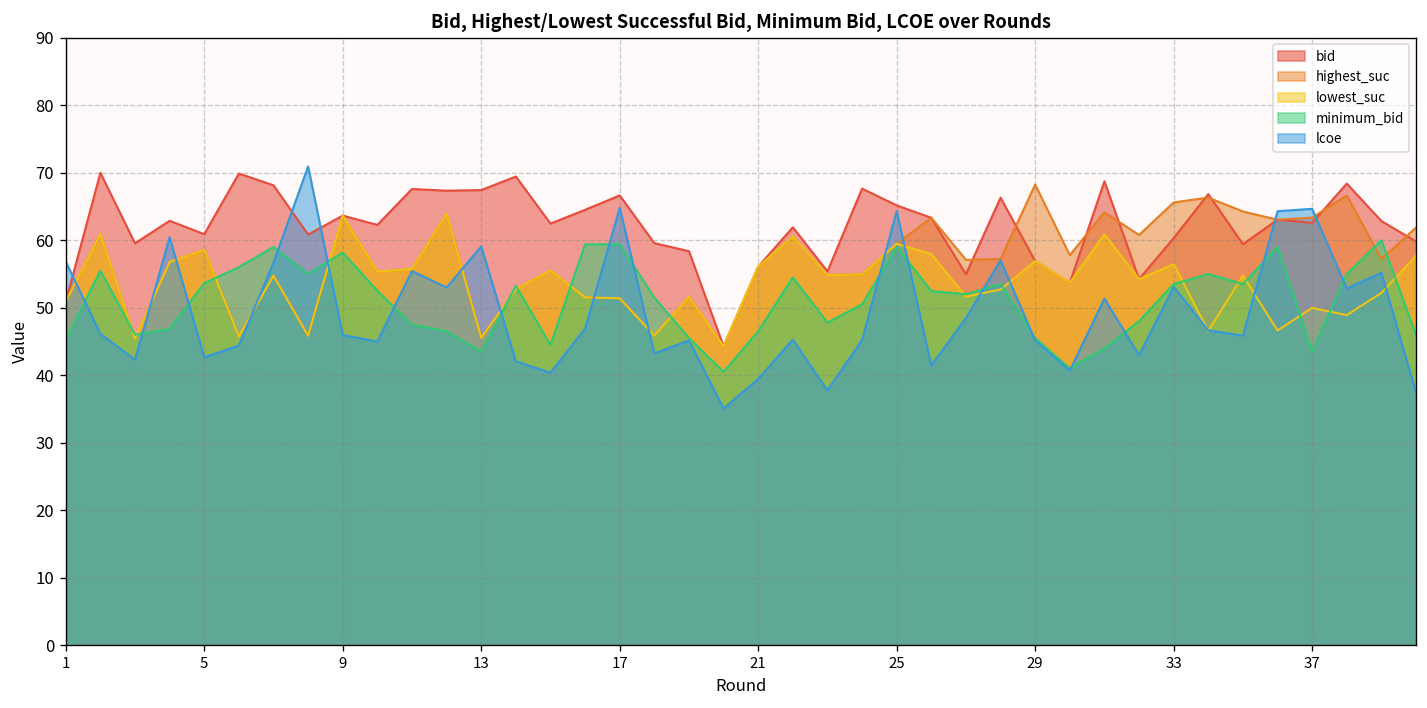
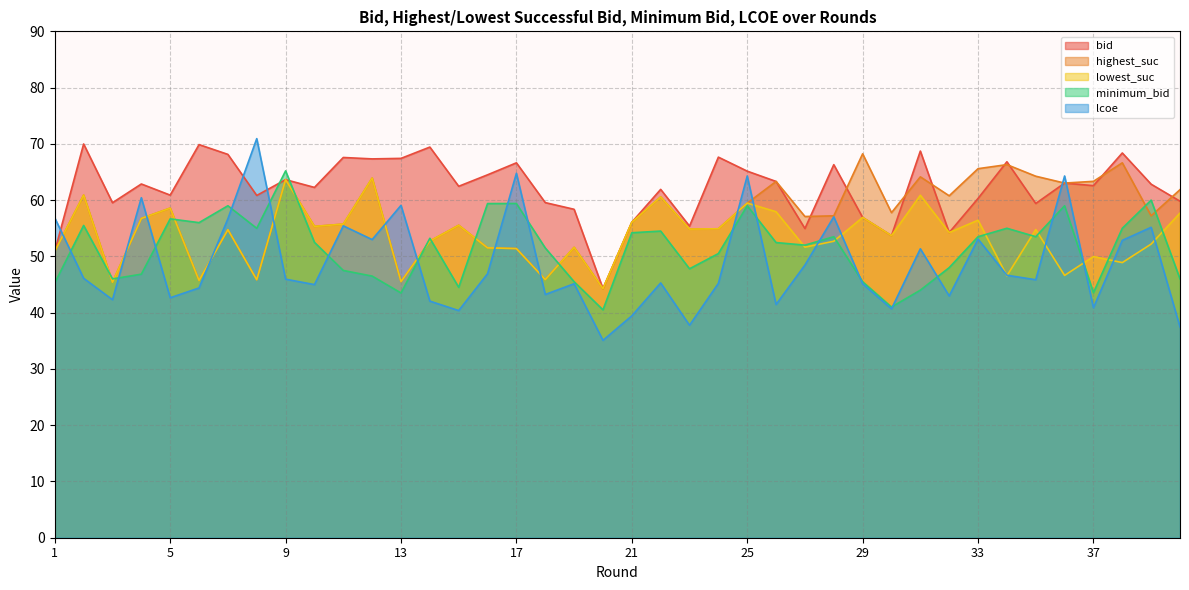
minimum_bid, 5: 54 -> 57
minimum_bid, 9: 58 -> 65
minimum_bid, 21: 47 -> 54
lcoe, 37: 65 -> 41
